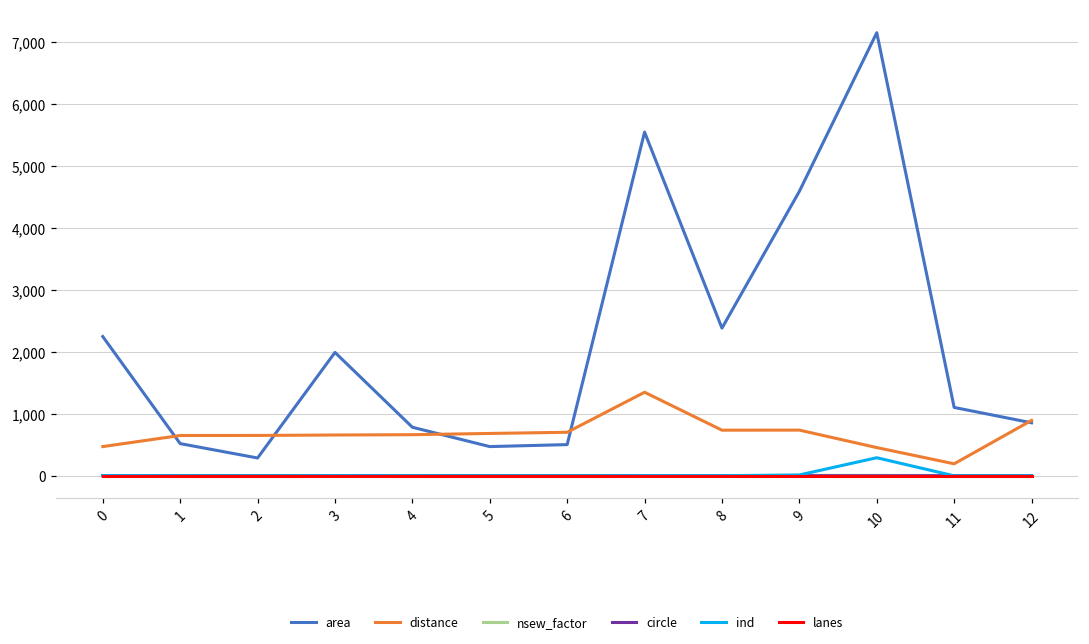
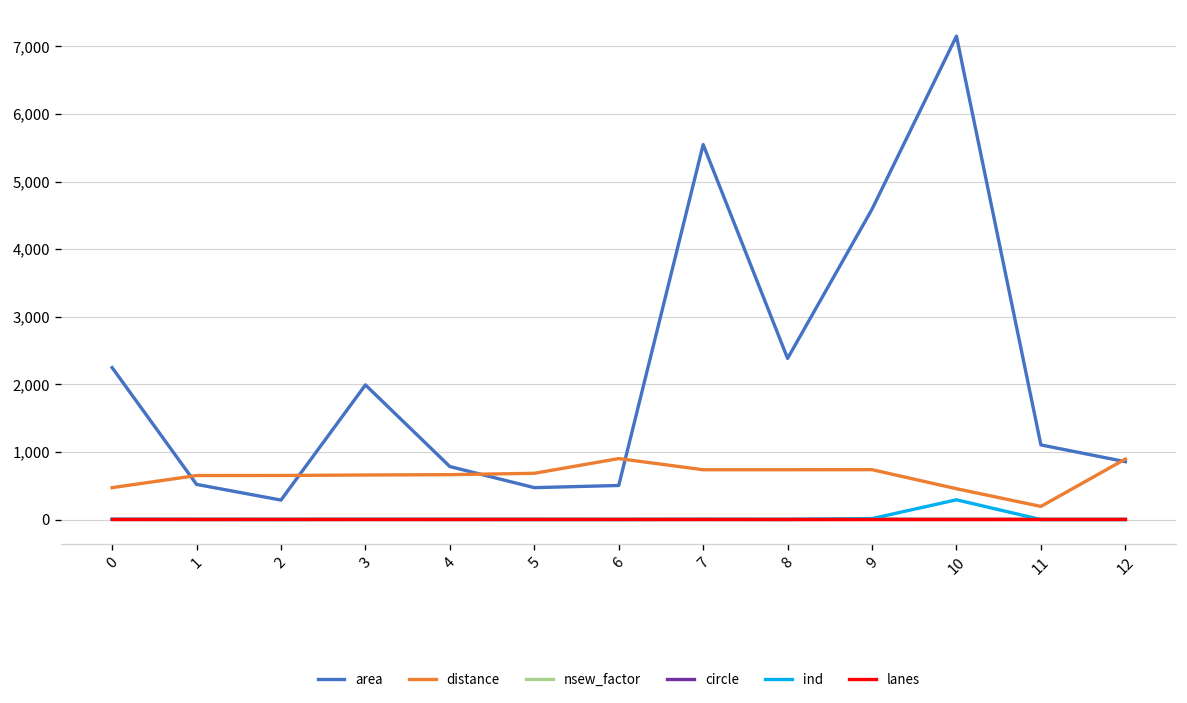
distance, 6: 700 -> 900
distance, 7: 1,300 -> 700
